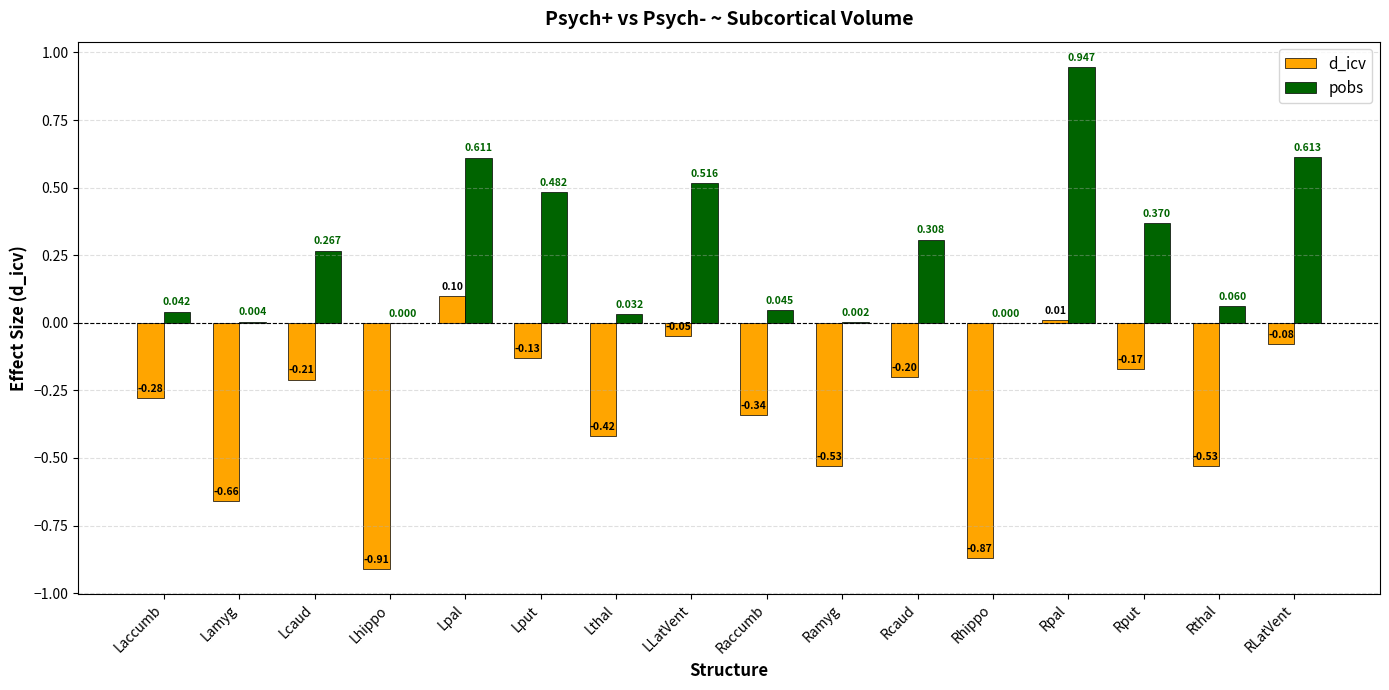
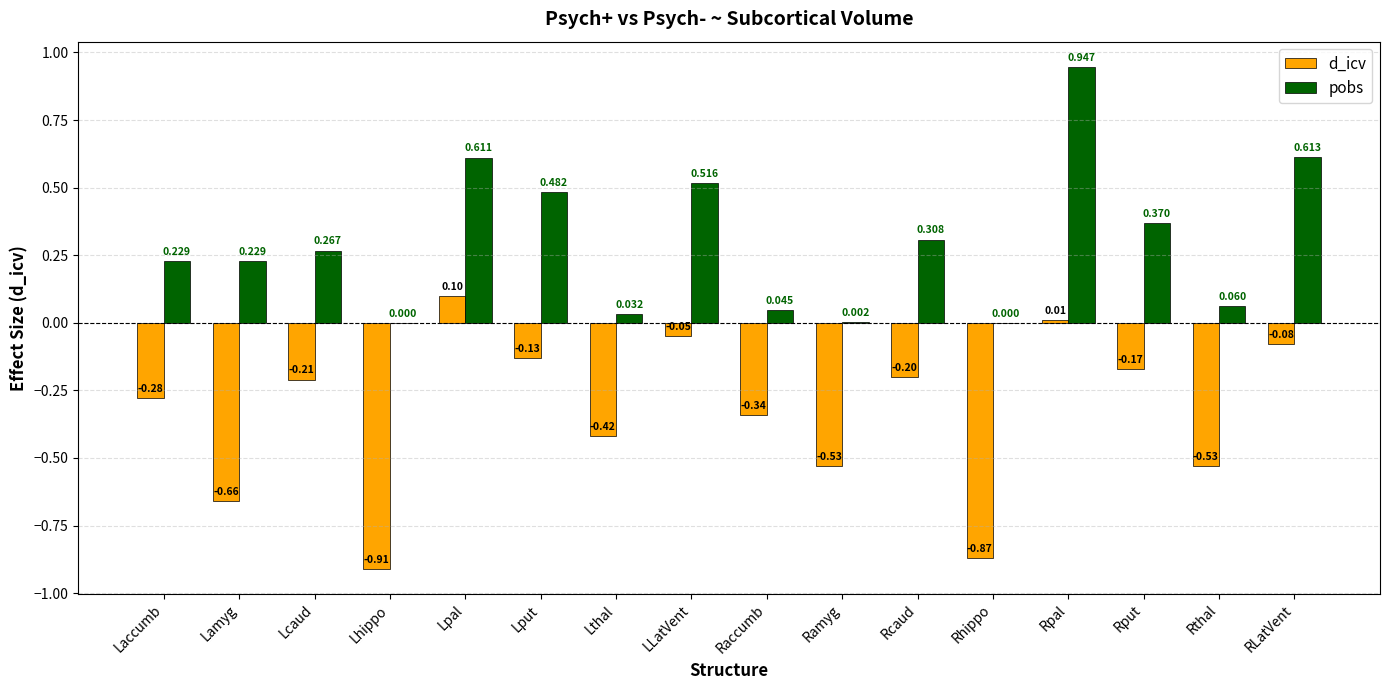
pobs, Laccumb: 0.042 -> 0.229
pobs, Lamyg: 0.004 -> 0.229
